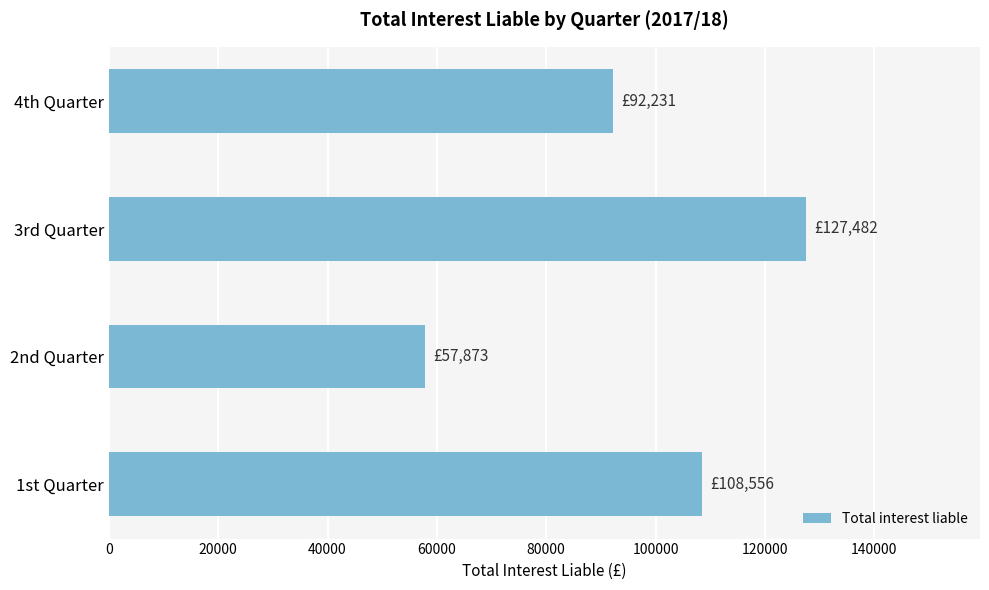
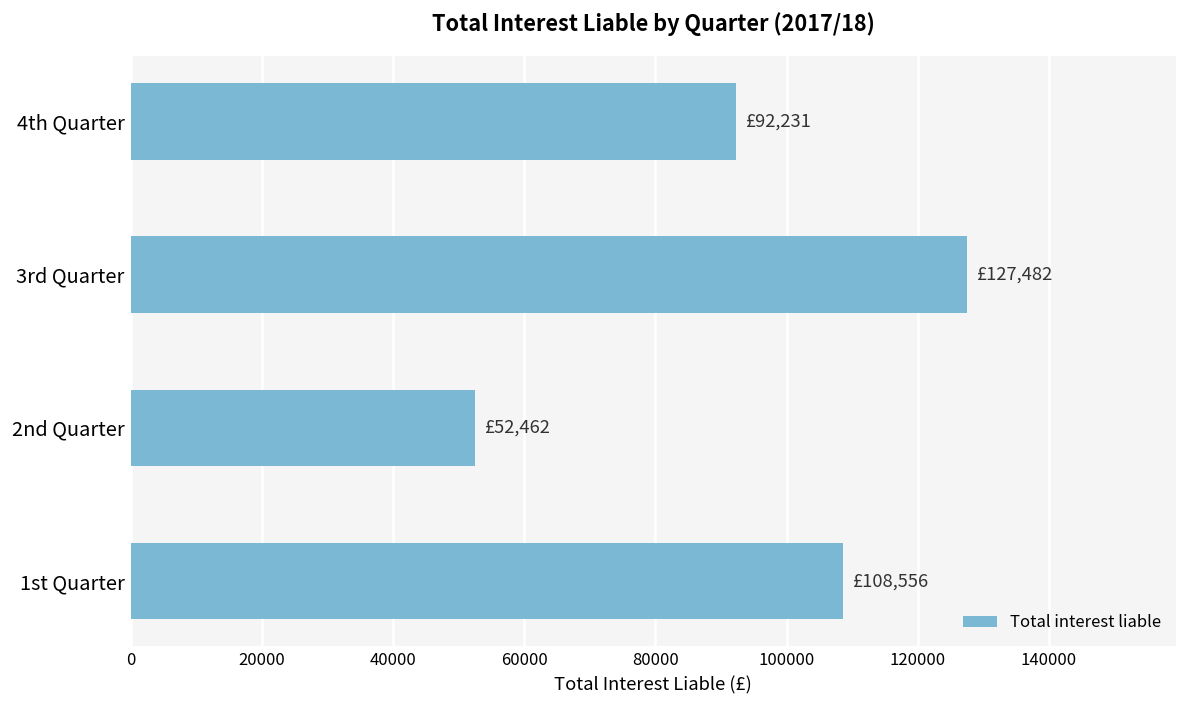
2nd Quarter: £57,873 -> £52,462
